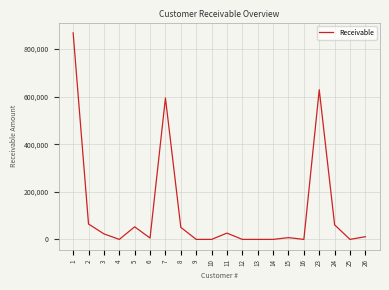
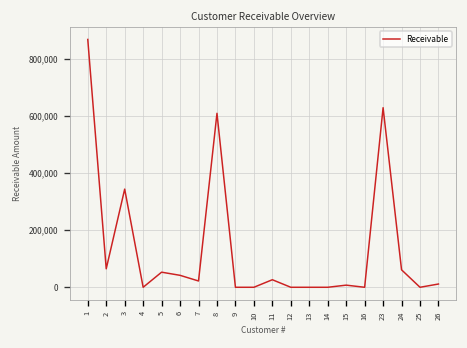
3: 20,000 -> 340,000
6: 10,000 -> 40,000
7: 590,000 -> 20,000
8: 50,000 -> 610,000
